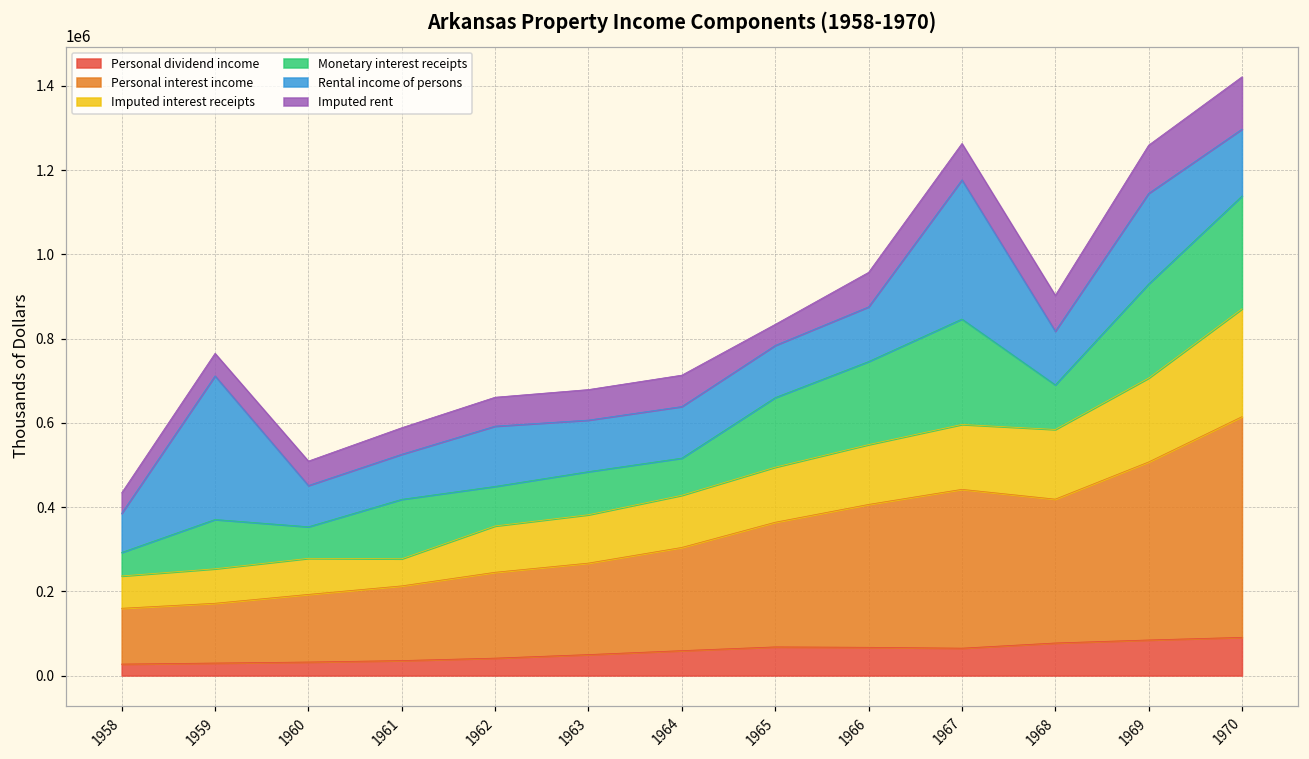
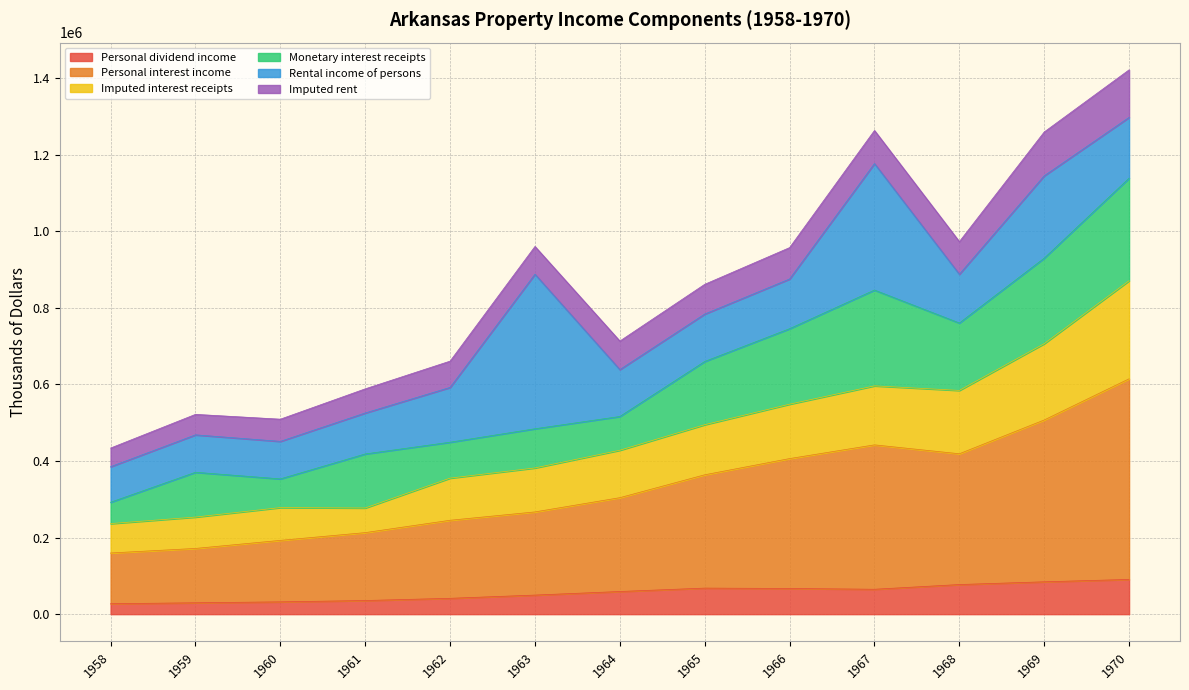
Rental income of persons, 1959: 340000 -> 100000
Rental income of persons, 1963: 120000 -> 400000
Imputed rent, 1965: 50000 -> 80000
Monetary interest receipts, 1968: 110000 -> 180000
